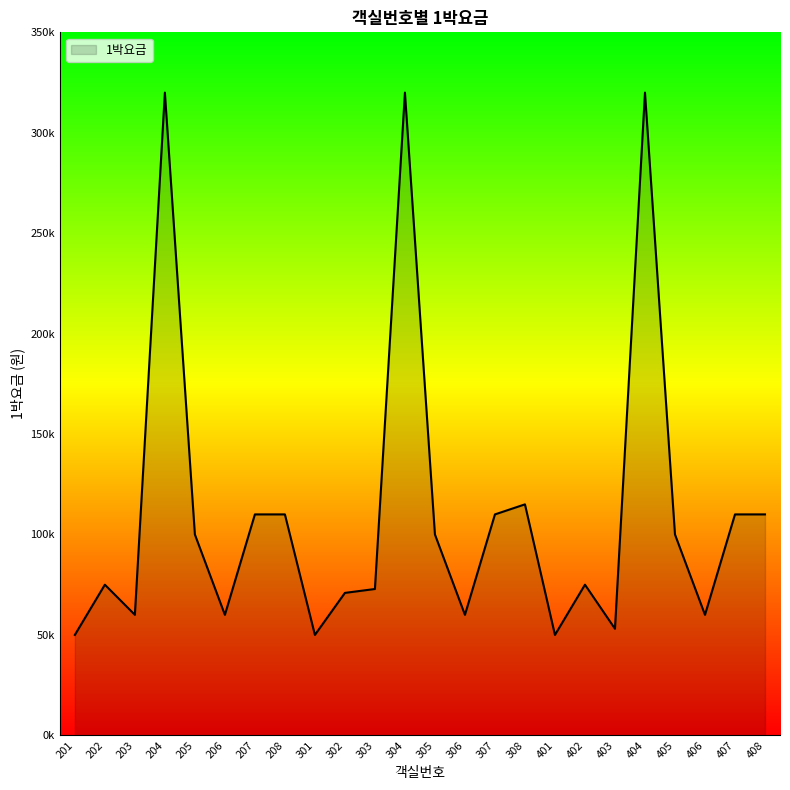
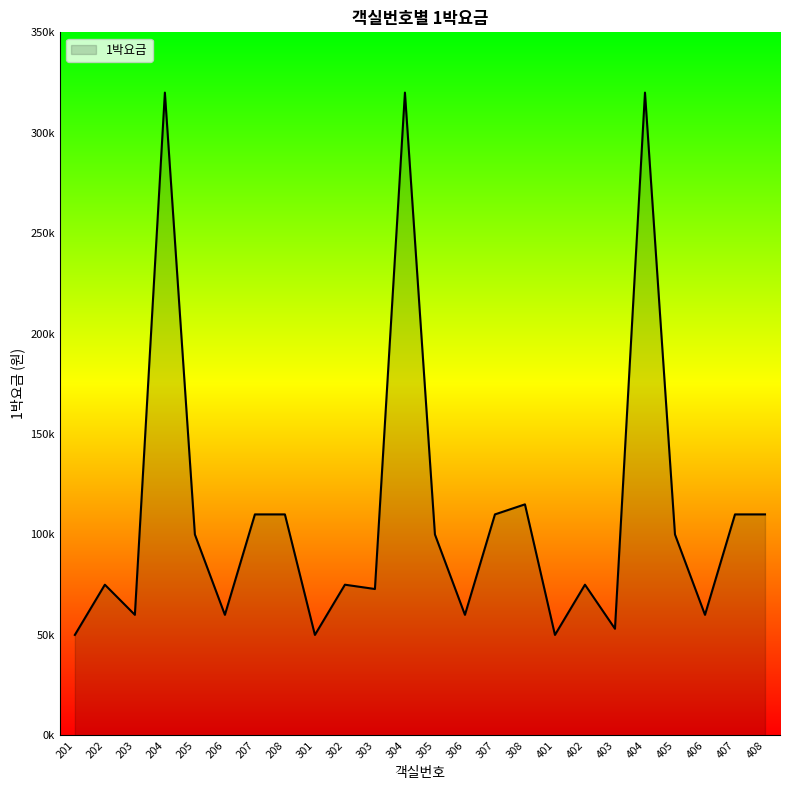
302: 71000 -> 75000
